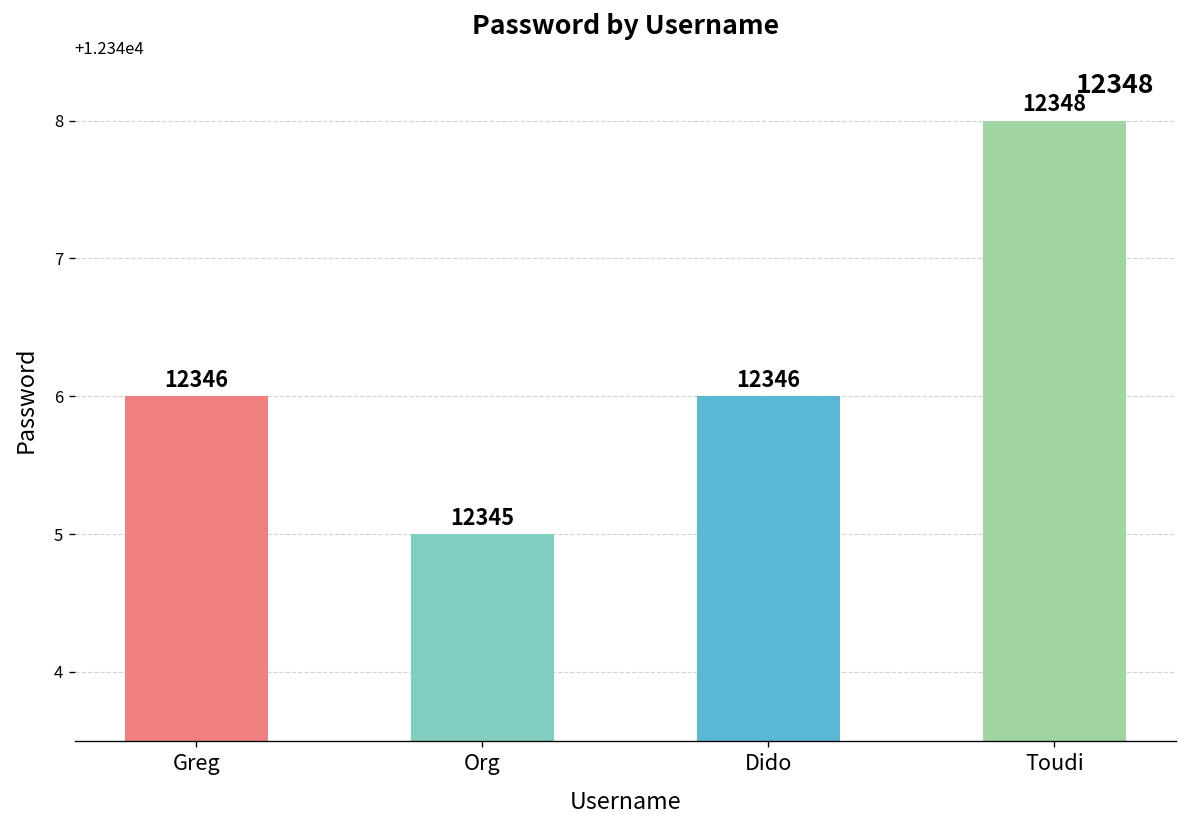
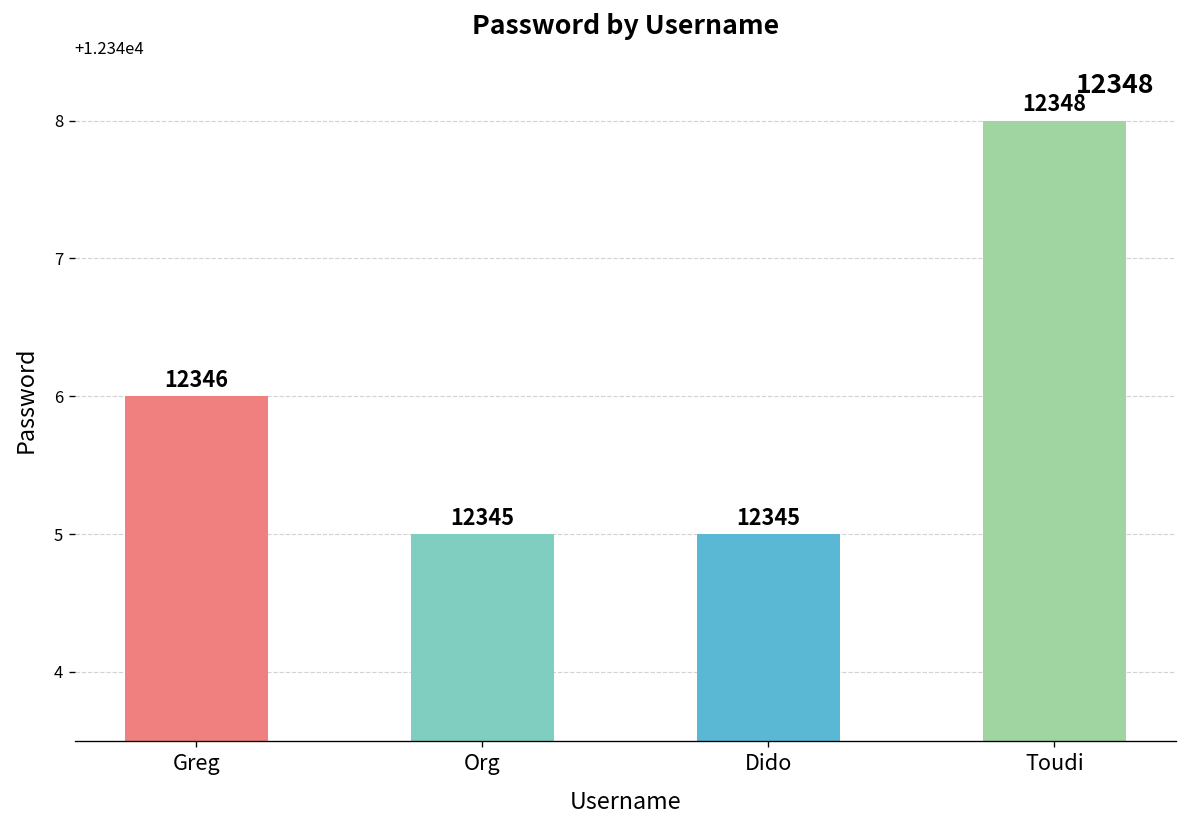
Dido: 12346 -> 12345
